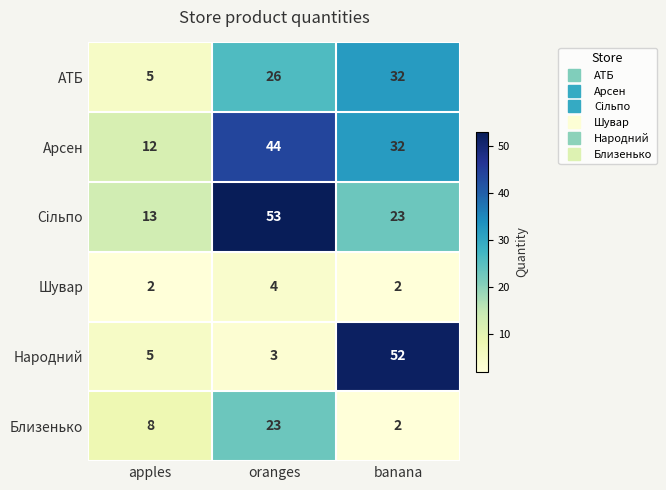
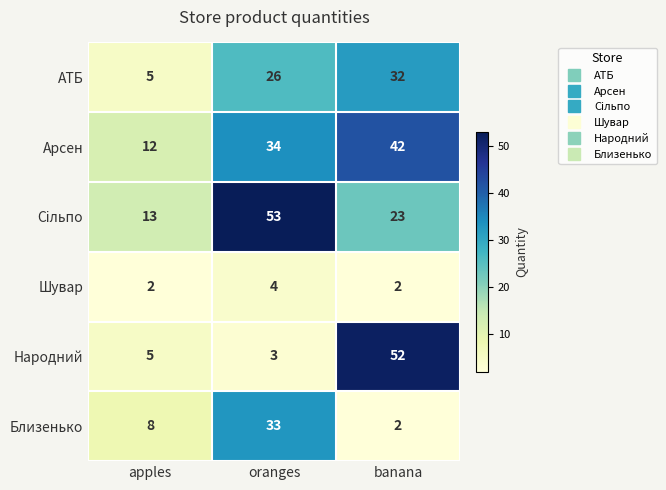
Арсен, oranges: 44 -> 34
Арсен, banana: 32 -> 42
Близенько, oranges: 23 -> 33
